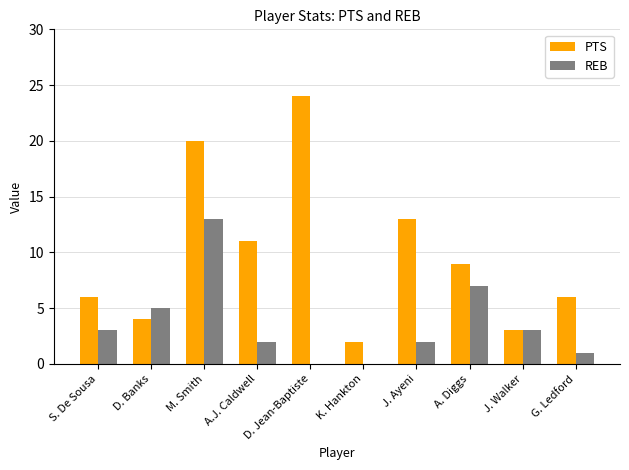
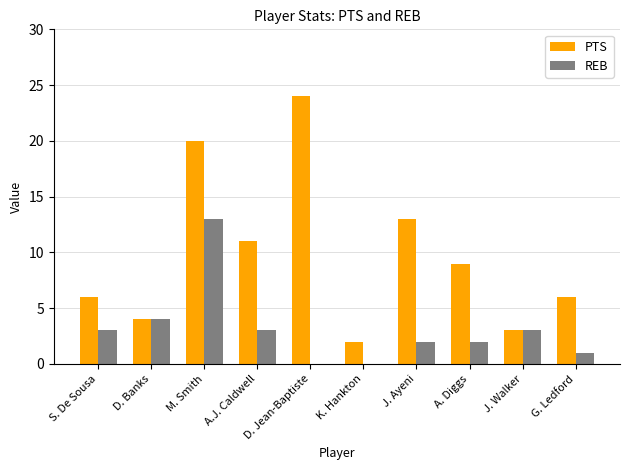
REB, D. Banks: 5 -> 4
REB, A.J. Caldwell: 2 -> 3
REB, A. Diggs: 7 -> 2
